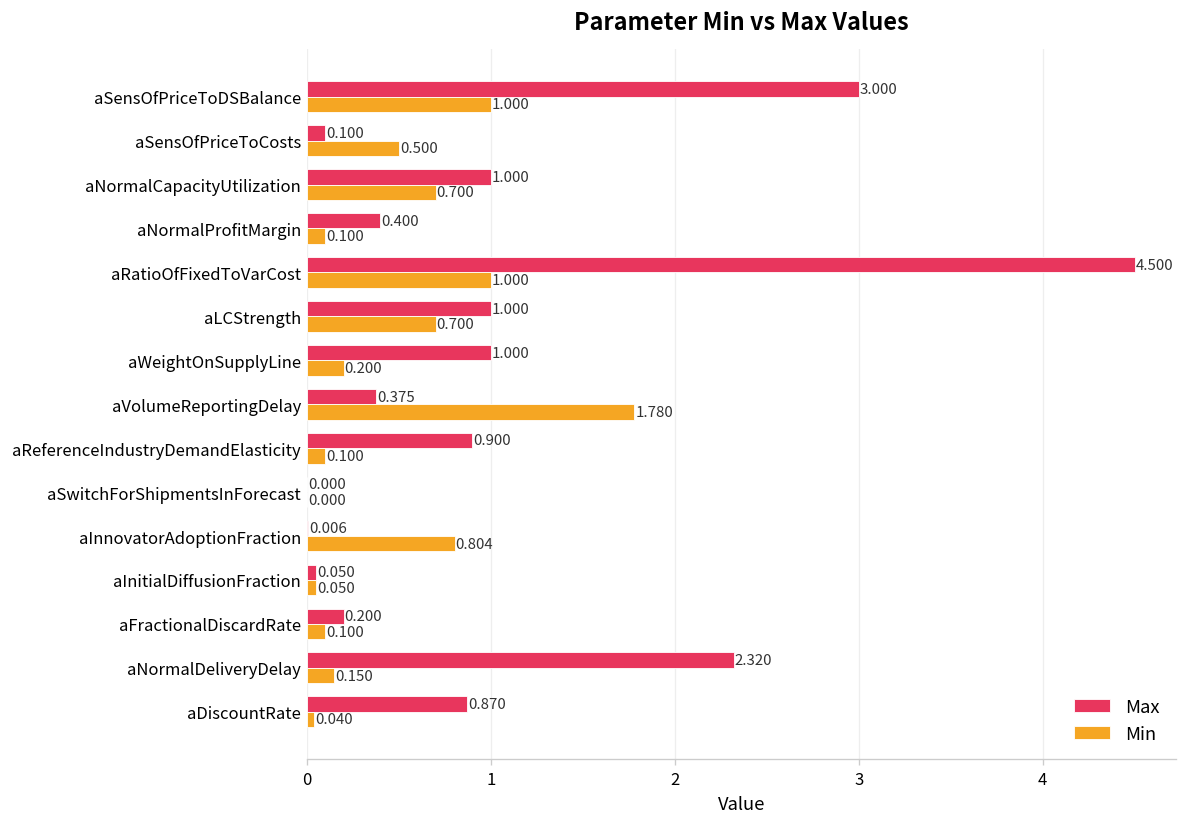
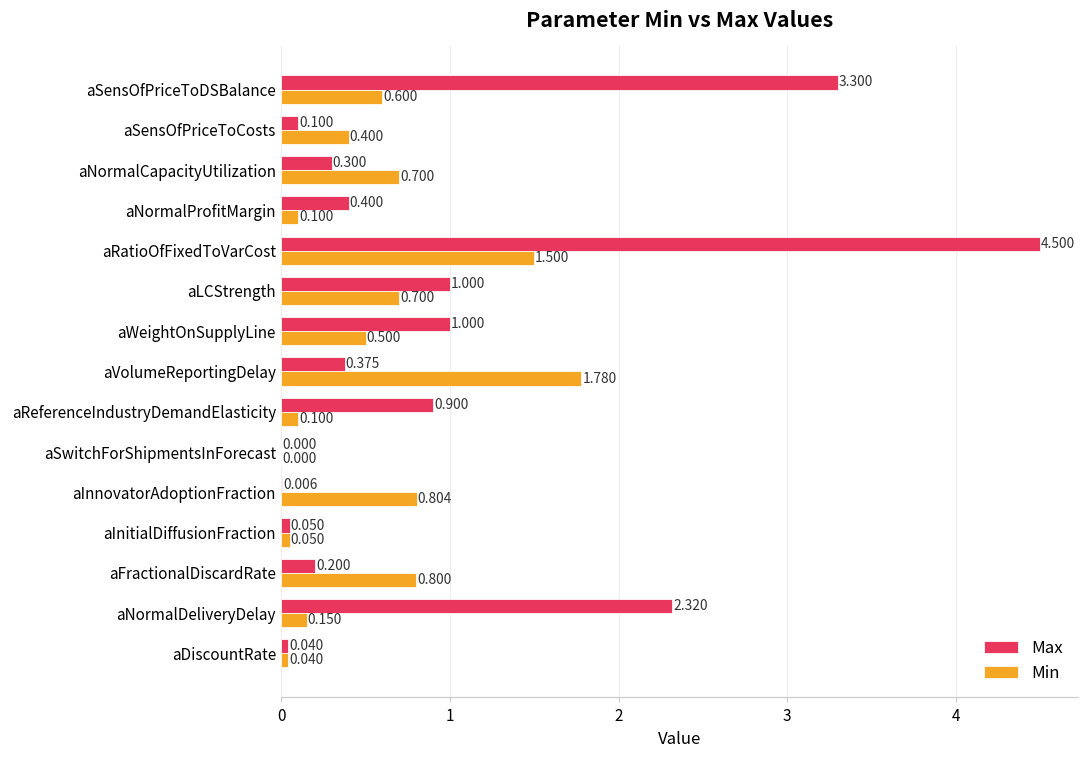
Max, aSensOfPriceToDSBalance: 3.000 -> 3.300
Min, aSensOfPriceToDSBalance: 1.000 -> 0.600
Min, aSensOfPriceToCosts: 0.500 -> 0.400
Max, aNormalCapacityUtilization: 1.000 -> 0.300
Min, aRatioOfFixedToVarCost: 1.000 -> 1.500
Min, aWeightOnSupplyLine: 0.200 -> 0.500
Min, aFractionalDiscardRate: 0.100 -> 0.800
Max, aDiscountRate: 0.870 -> 0.040
